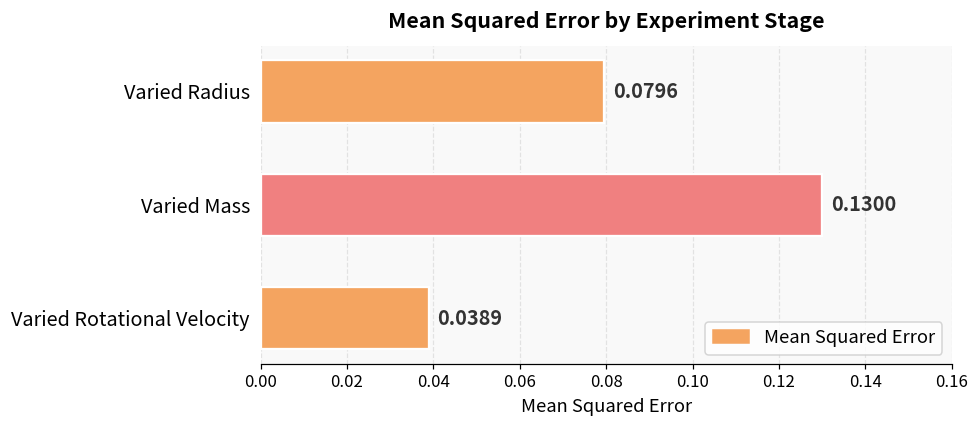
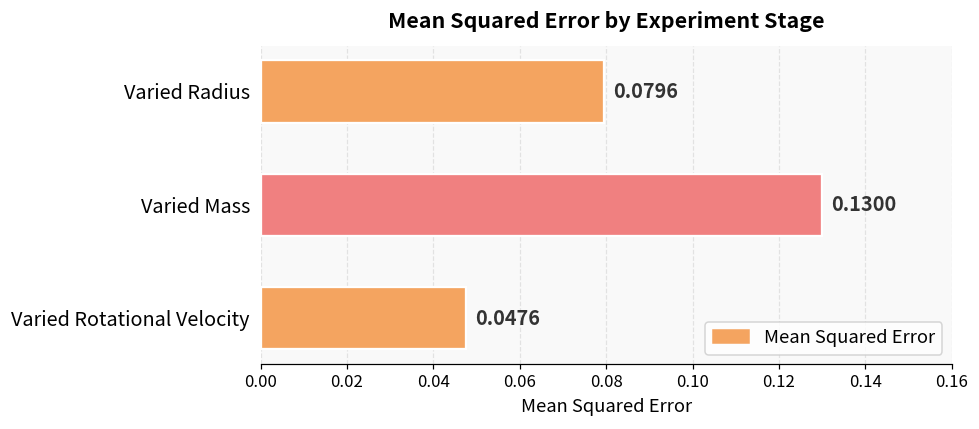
Varied Rotational Velocity: 0.0389 -> 0.0476
